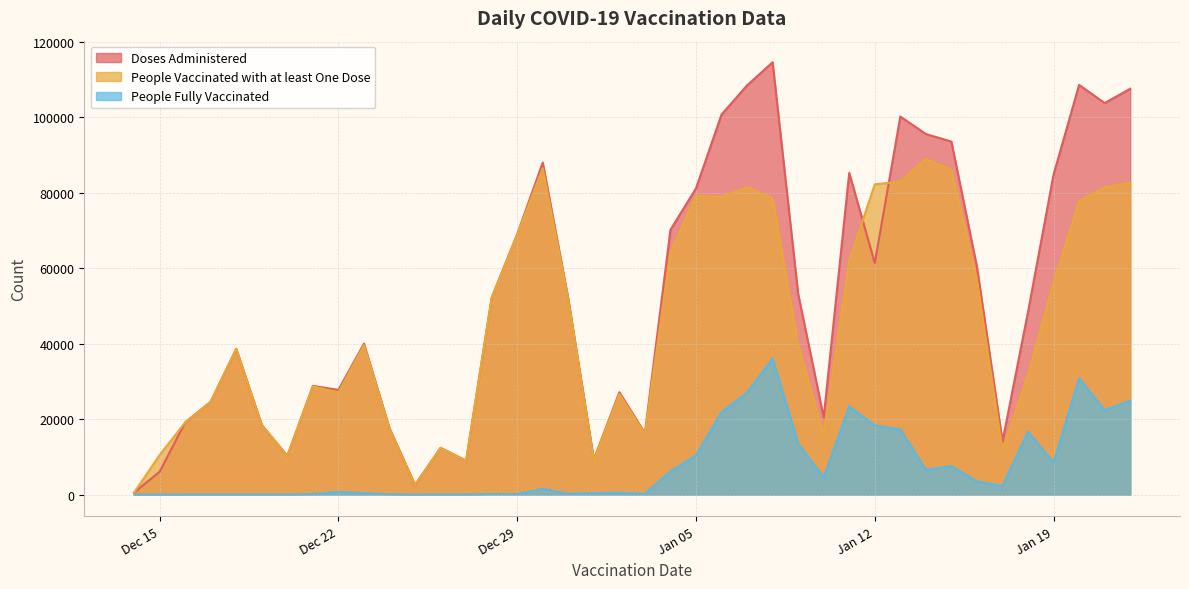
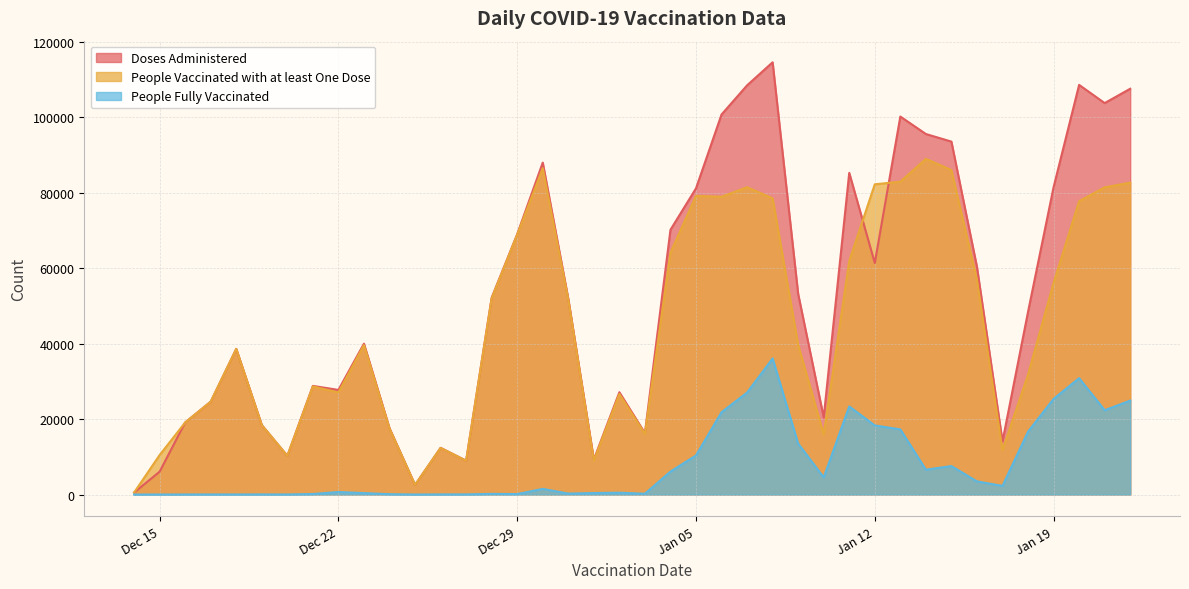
Doses Administered, Jan 19: 85000 -> 81000
People Fully Vaccinated, Jan 19: 8000 -> 25000
